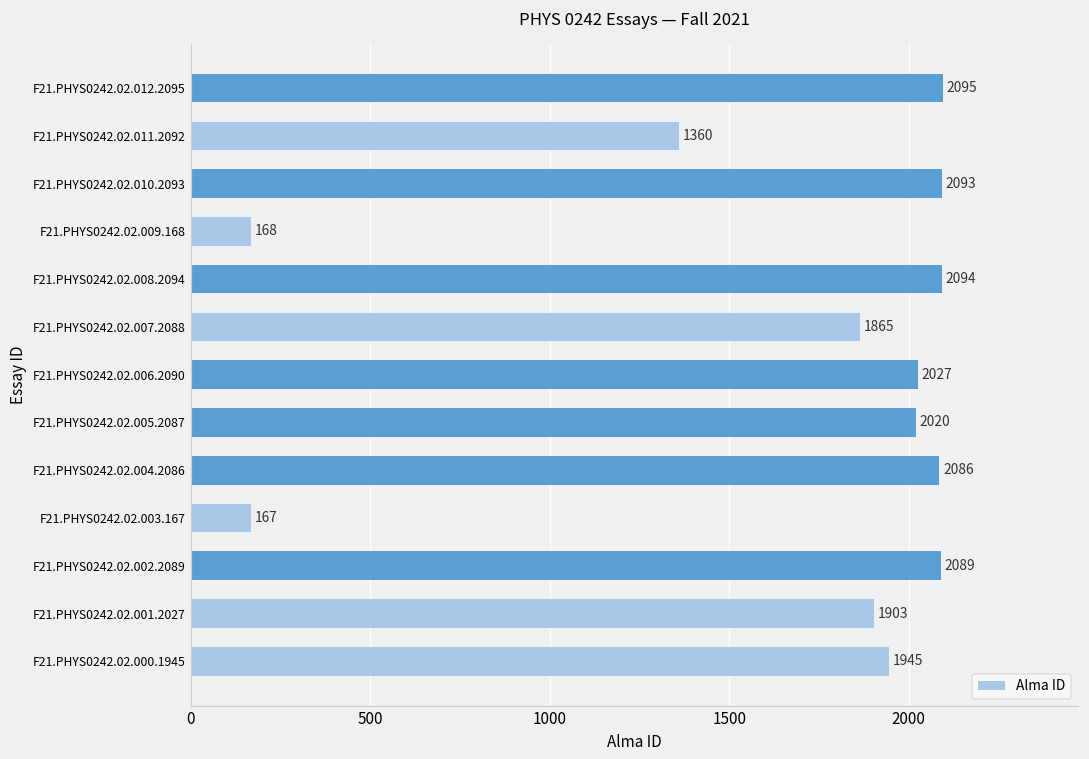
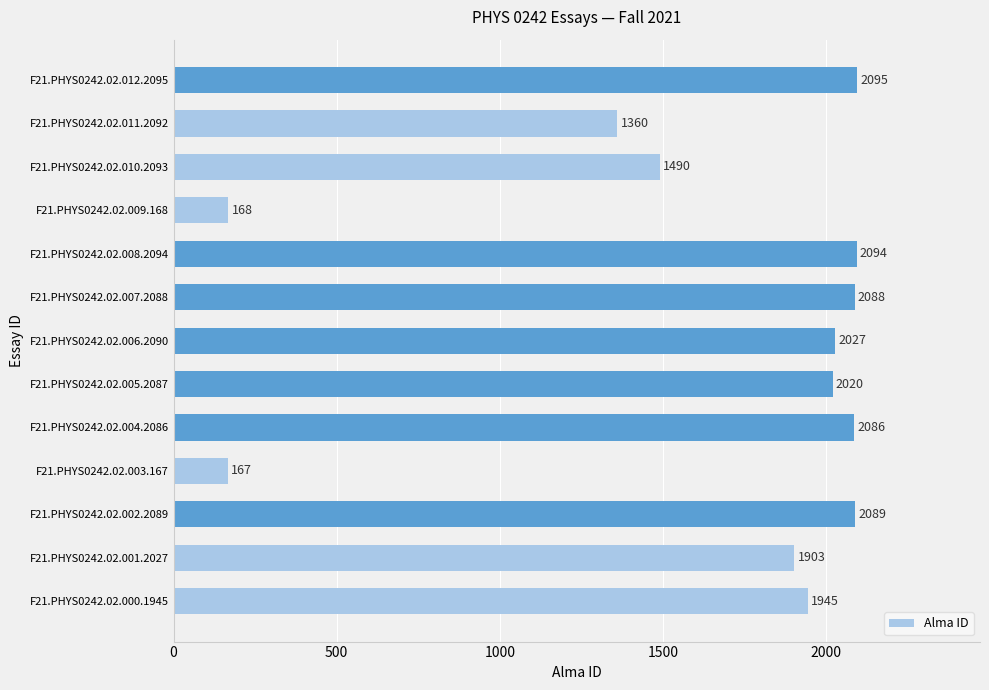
F21.PHYS0242.02.010.2093: 2093 -> 1490
F21.PHYS0242.02.007.2088: 1865 -> 2088
